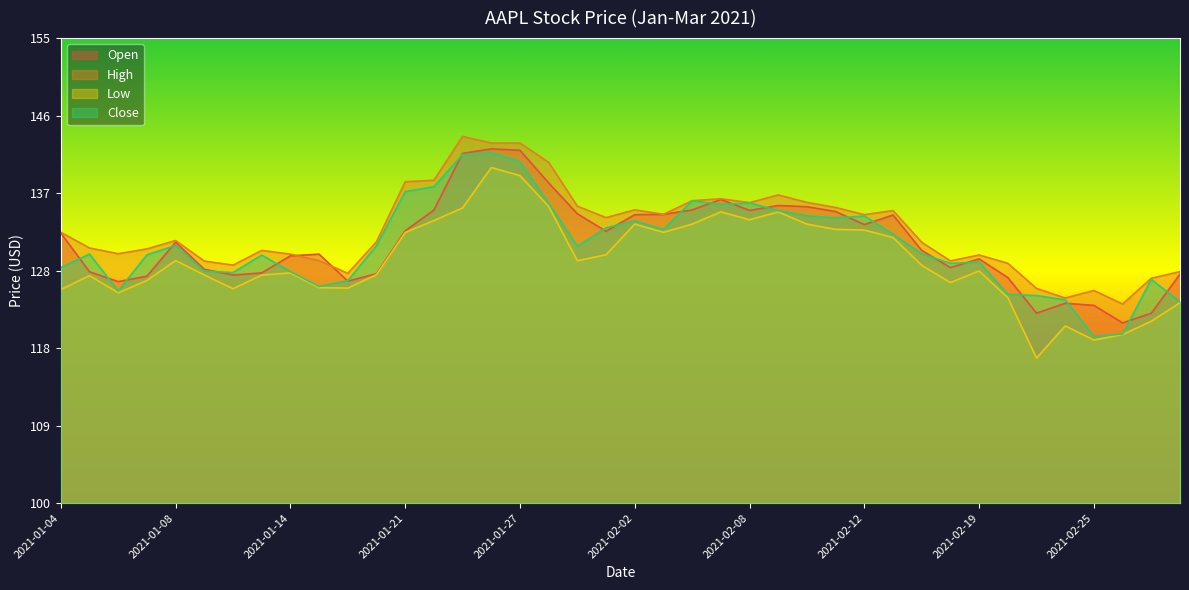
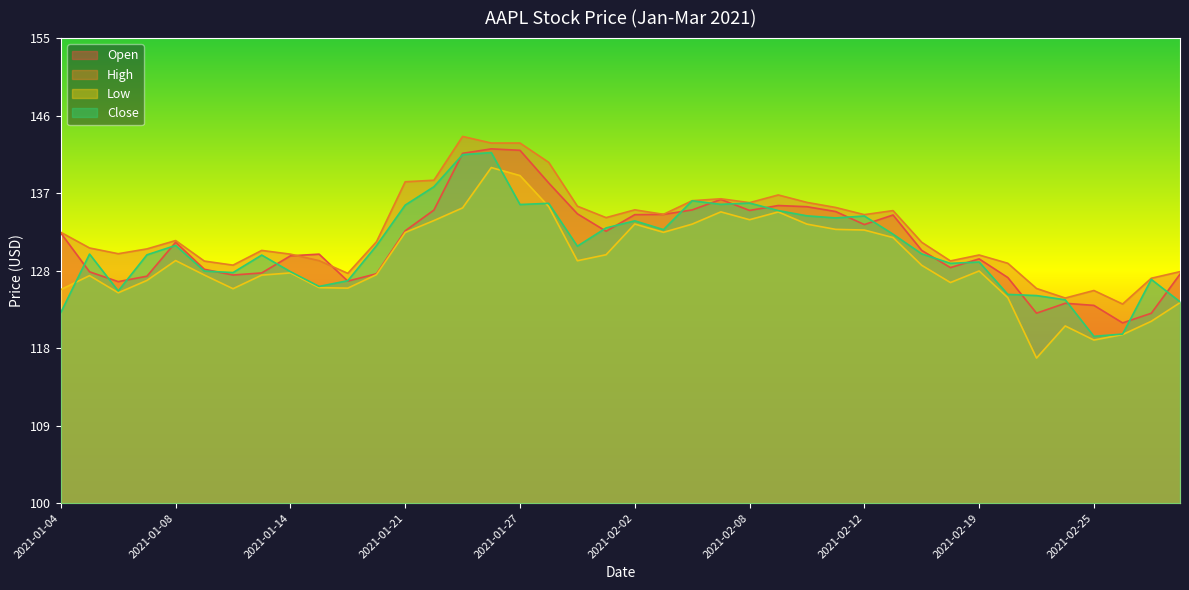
Close, 2021-01-04: 128 -> 123
Close, 2021-01-21: 137 -> 135
Close, 2021-01-27: 140 -> 135
